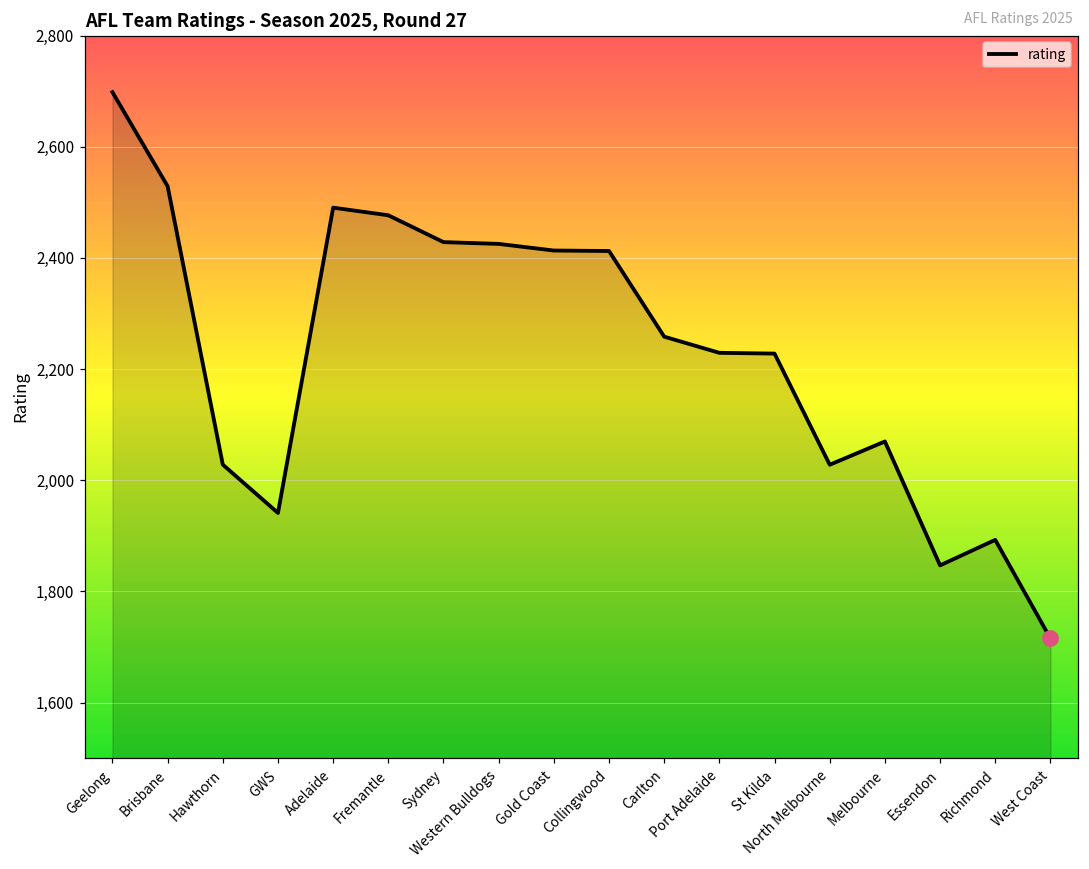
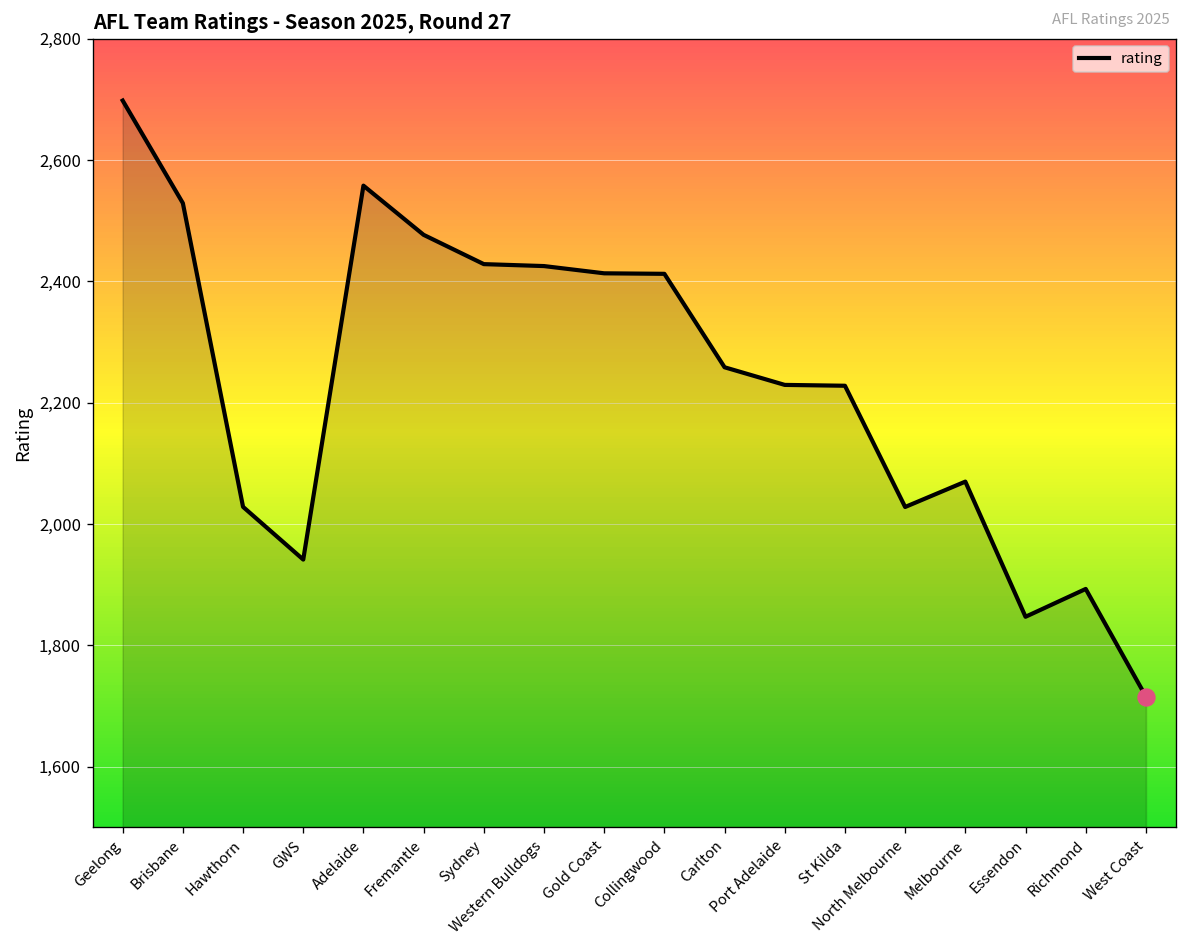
rating, Adelaide: 2,490 -> 2,560
